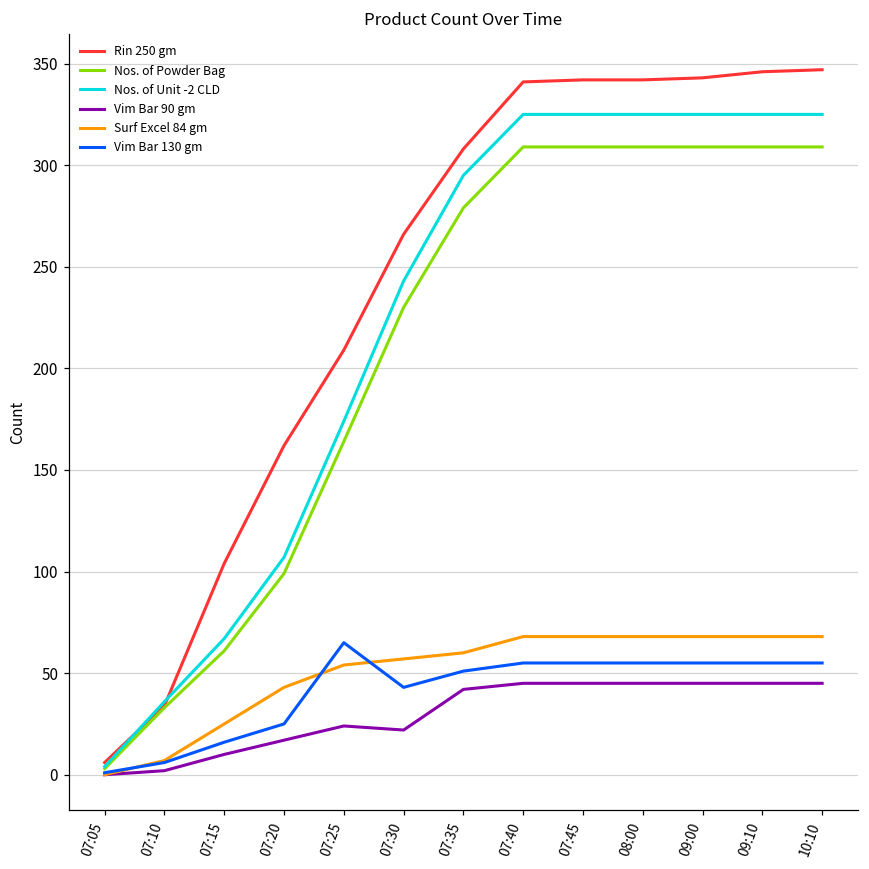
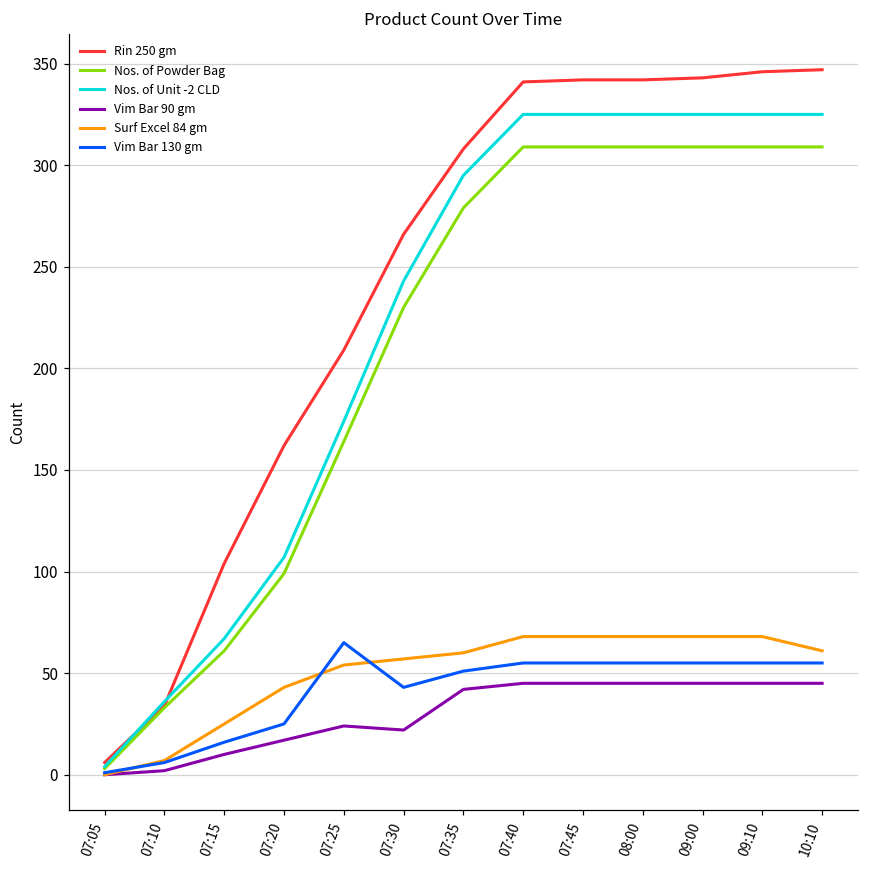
Surf Excel 84 gm, 10:10: 68 -> 61
